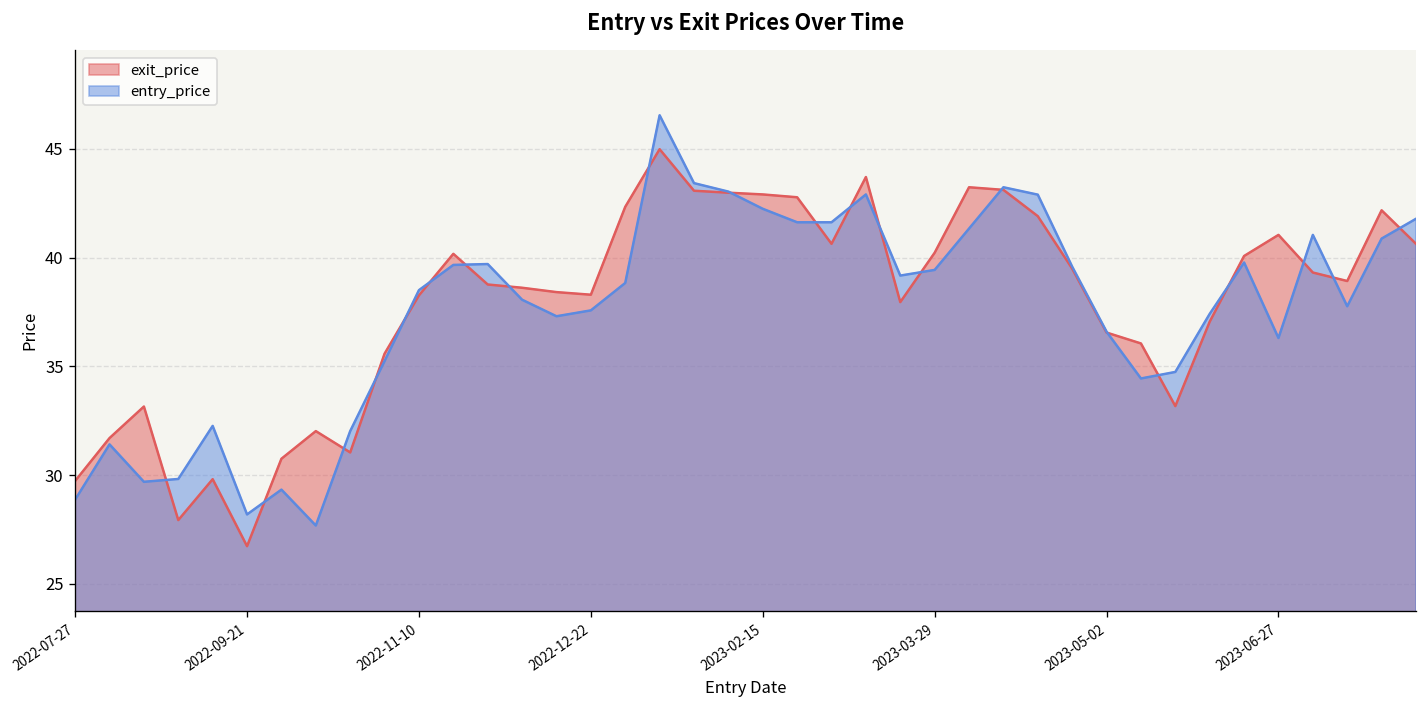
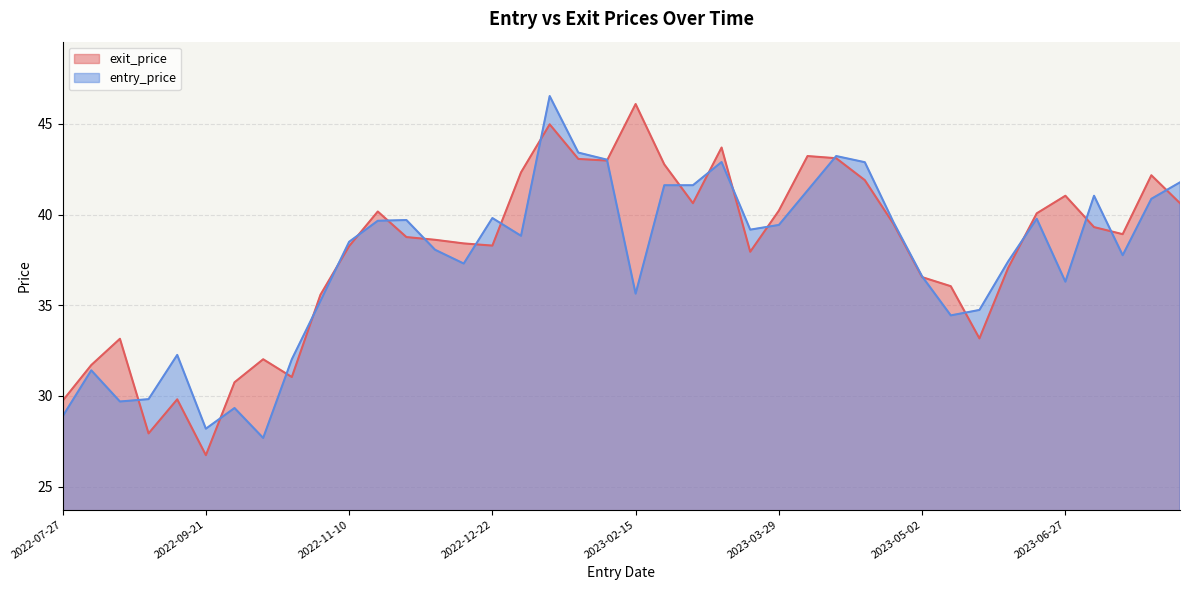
entry_price, 2022-12-22: 37.6 -> 39.8
exit_price, 2023-02-15: 42.9 -> 46.1
entry_price, 2023-02-15: 42.2 -> 35.6
